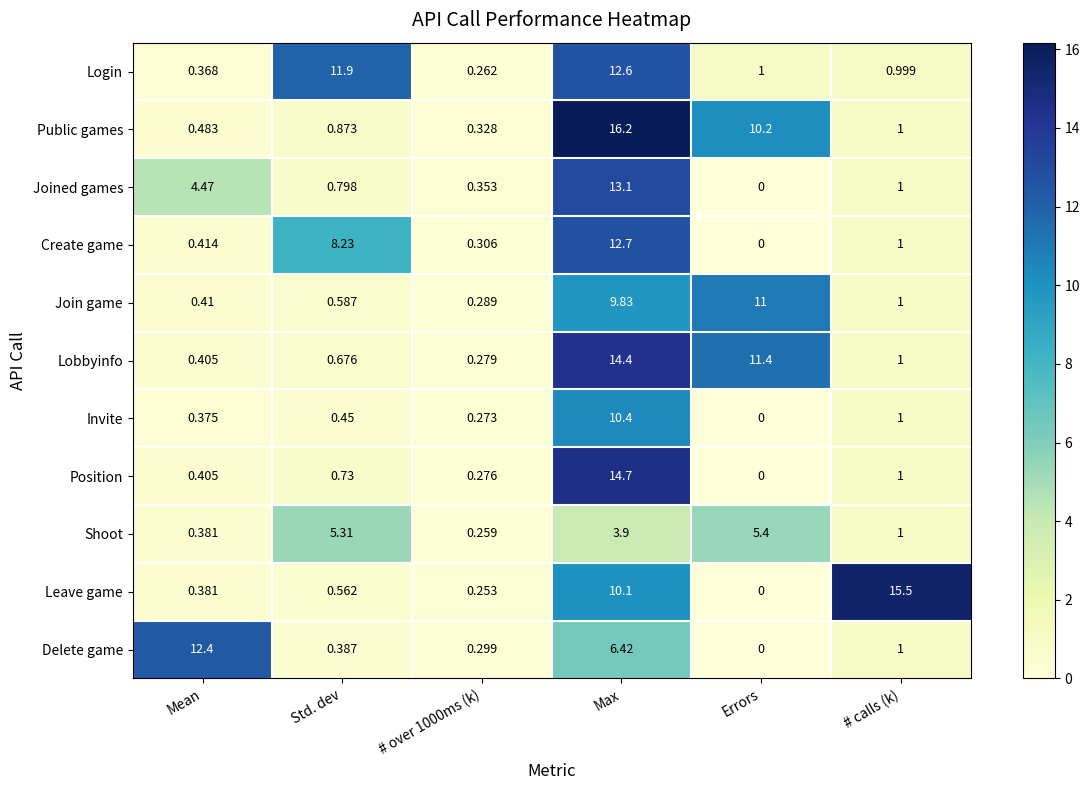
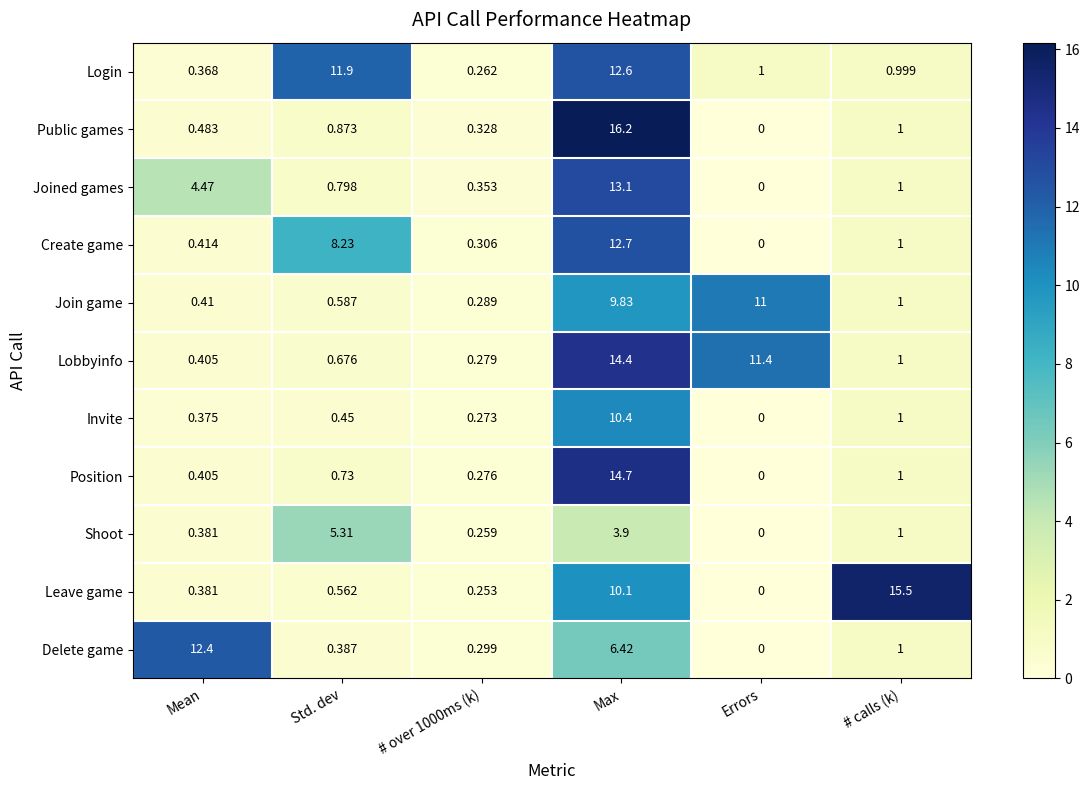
Public games, Errors: 10.2 -> 0
Shoot, Errors: 5.4 -> 0
